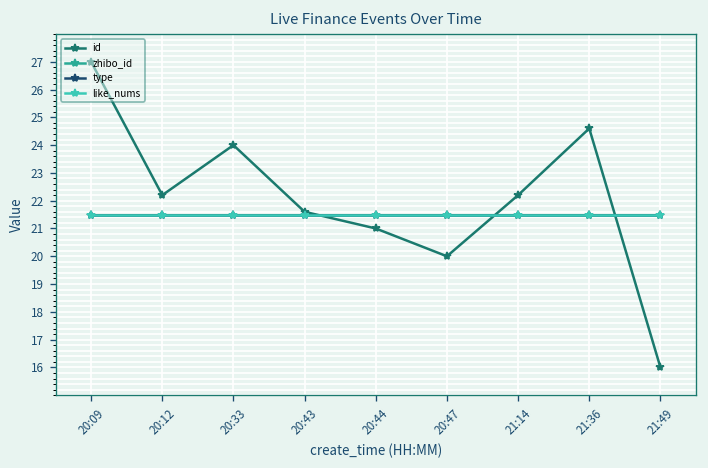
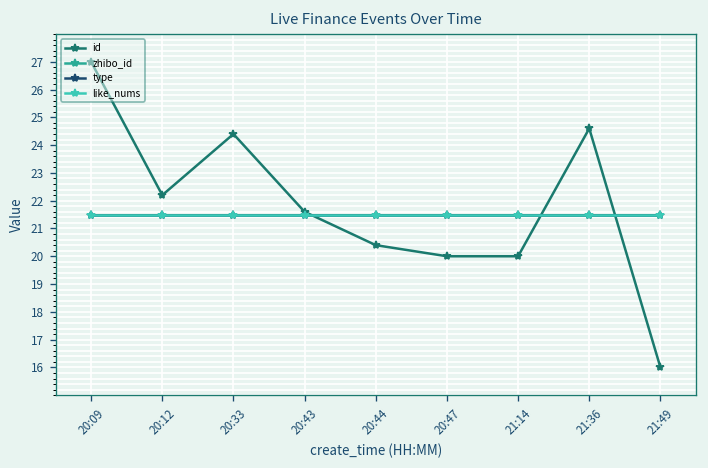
id, 20:33: 24.0 -> 24.4
id, 20:44: 21.0 -> 20.4
id, 21:14: 22.2 -> 20.0
